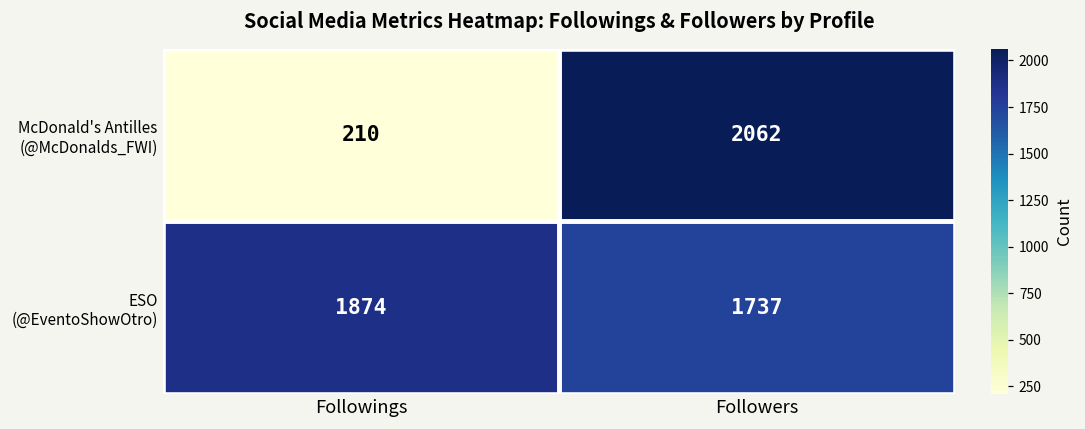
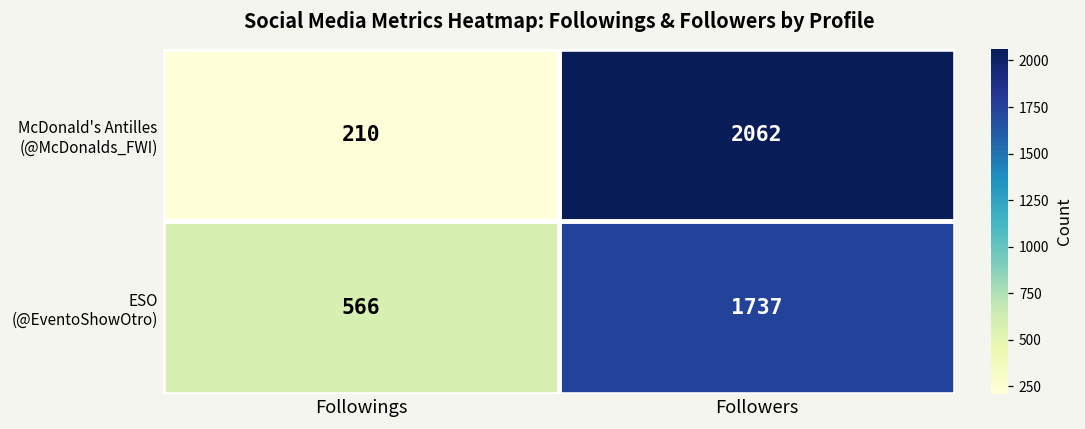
ESO (@EventoShowOtro), Followings: 1874 -> 566
